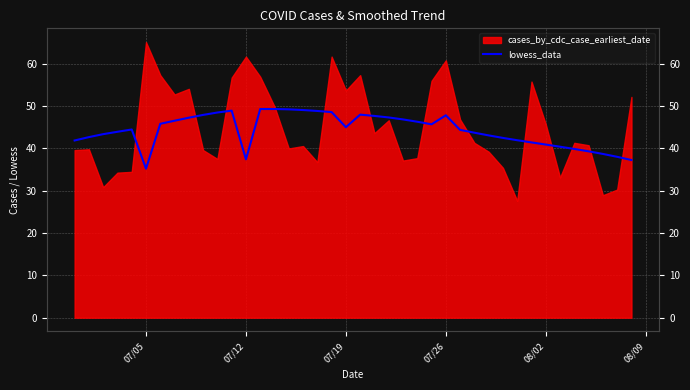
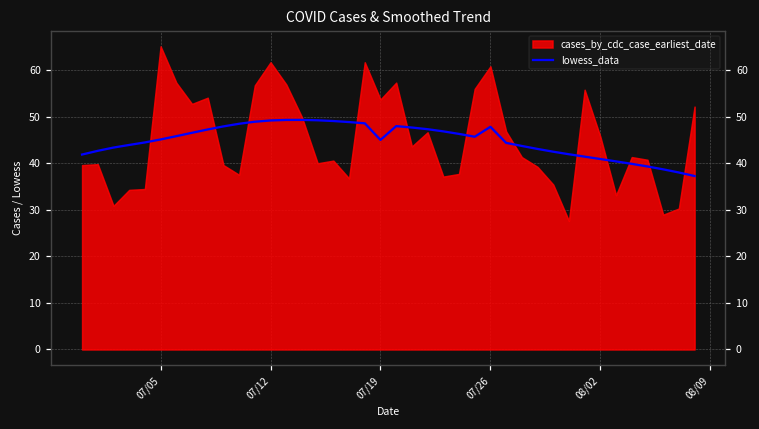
lowess_data, 07/05: 35 -> 45
lowess_data, 07/12: 37 -> 49
